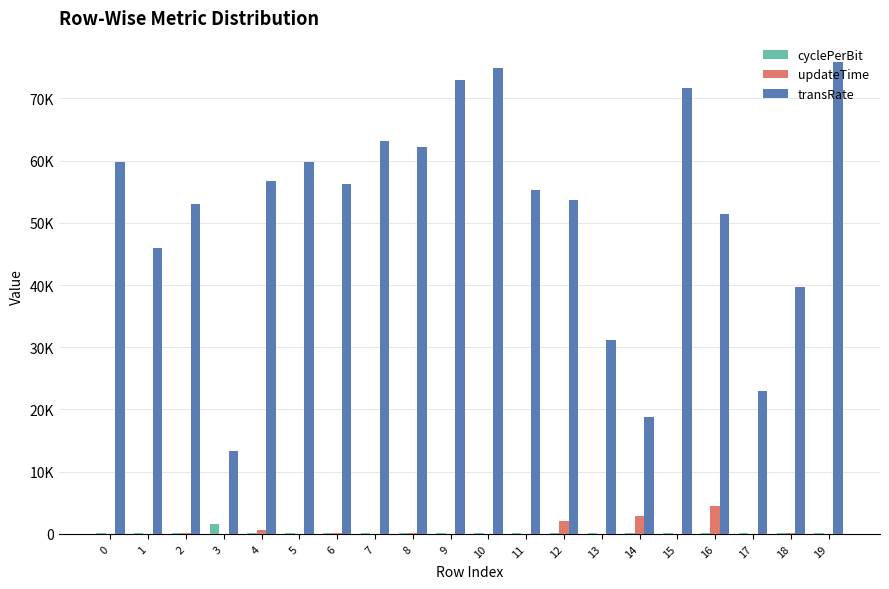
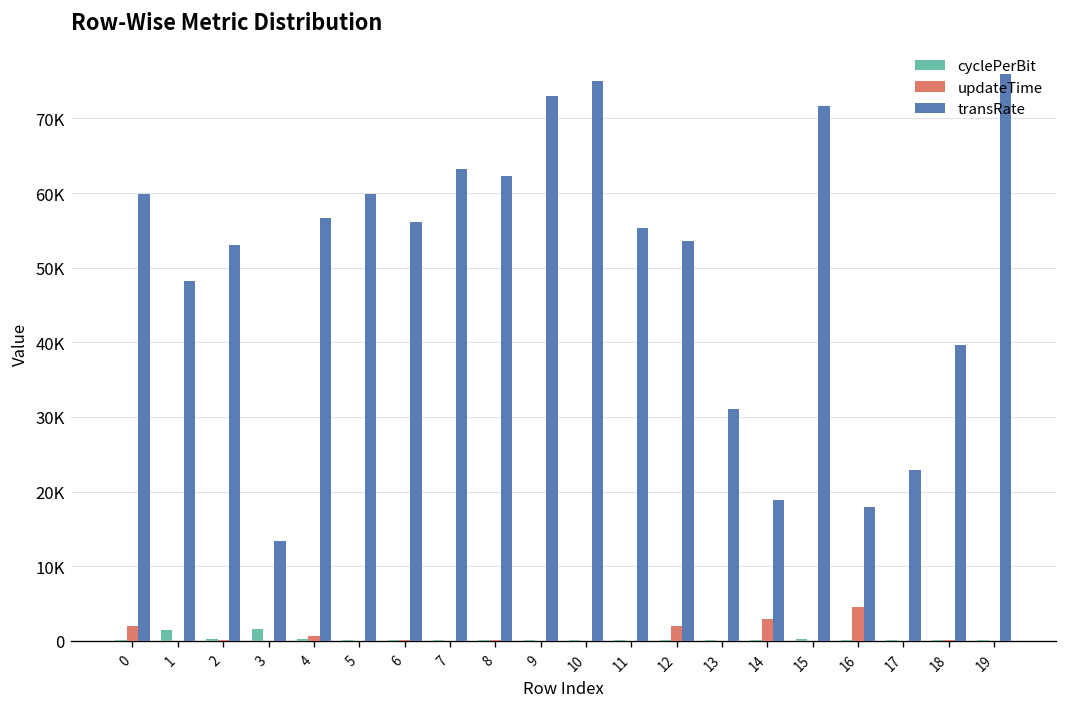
updateTime, 0: 0 -> 2000
cyclePerBit, 1: 0 -> 1000
transRate, 1: 46000 -> 48000
transRate, 16: 51000 -> 18000
